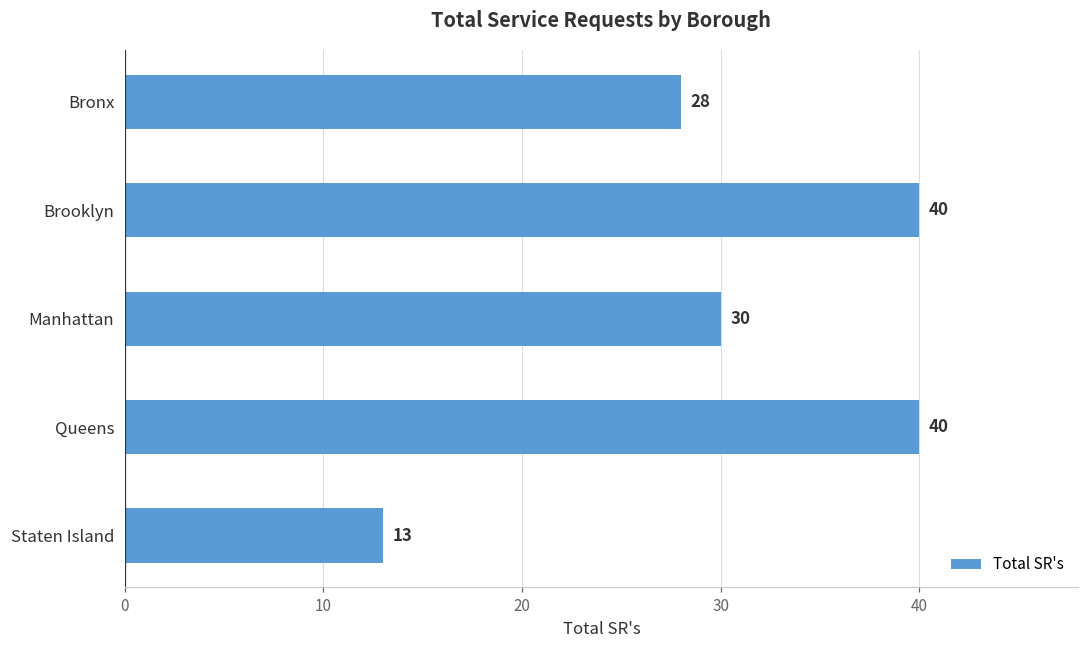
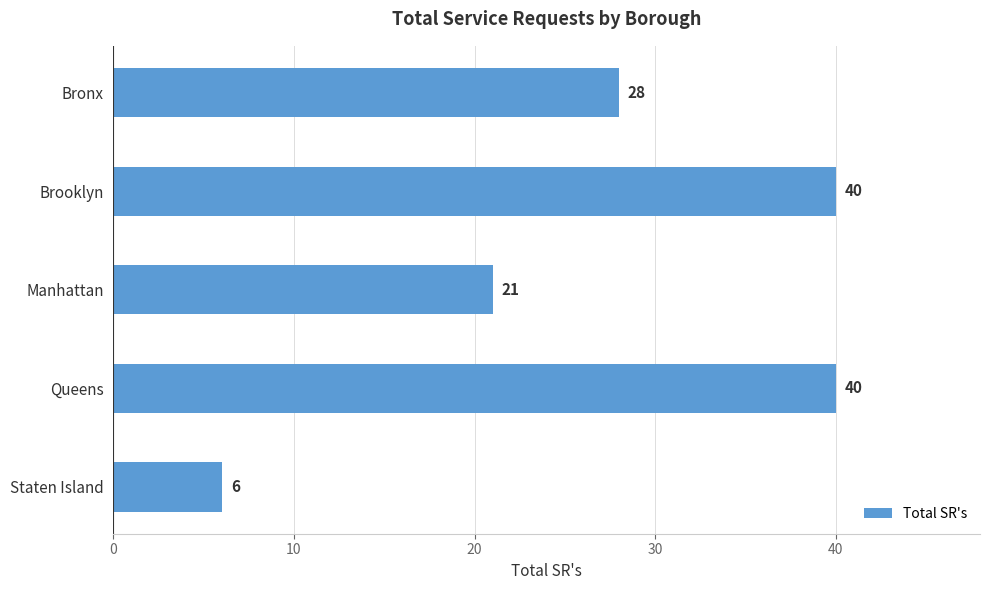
Manhattan: 30 -> 21
Staten Island: 13 -> 6
